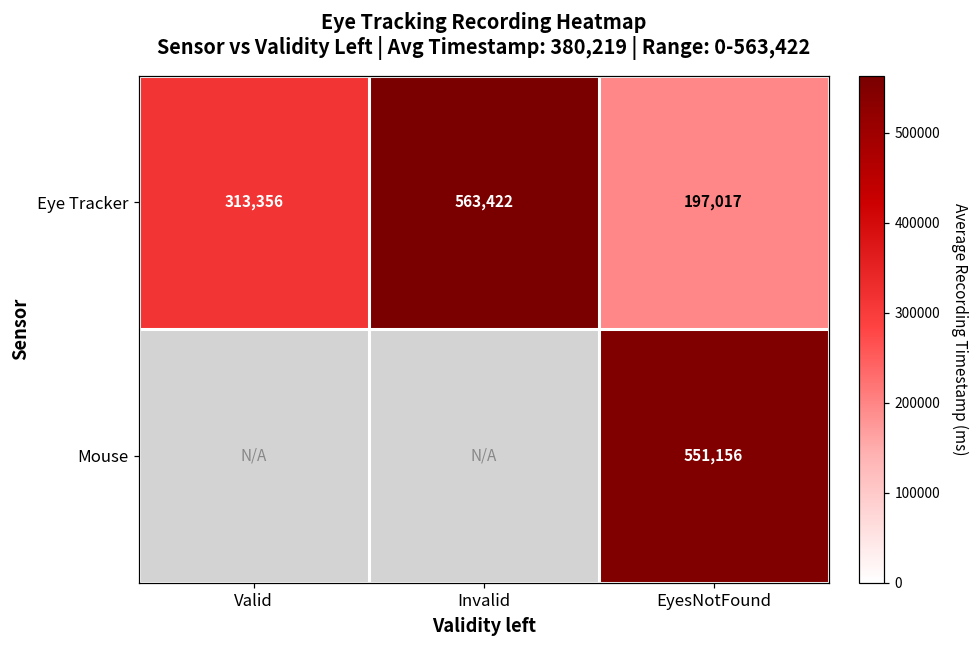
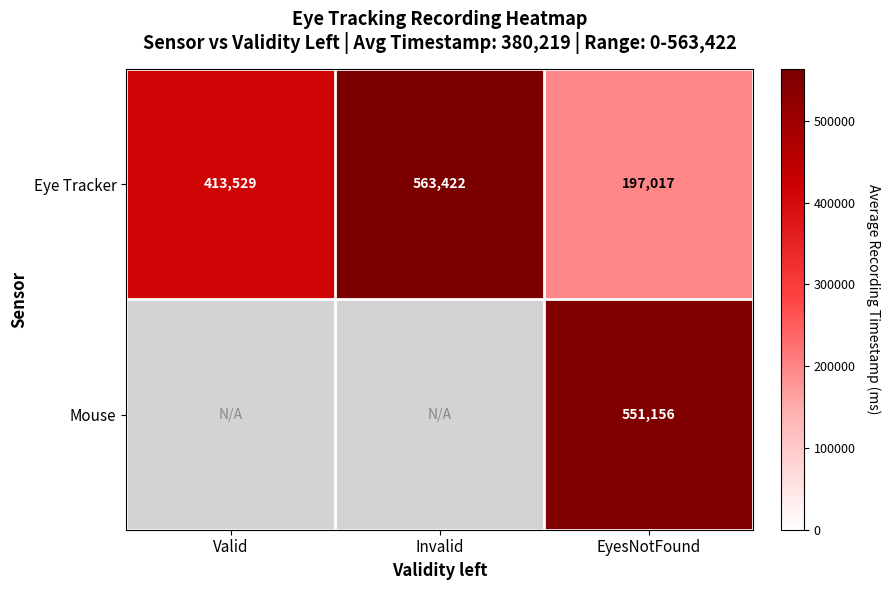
Eye Tracker, Valid: 313,356 -> 413,529
